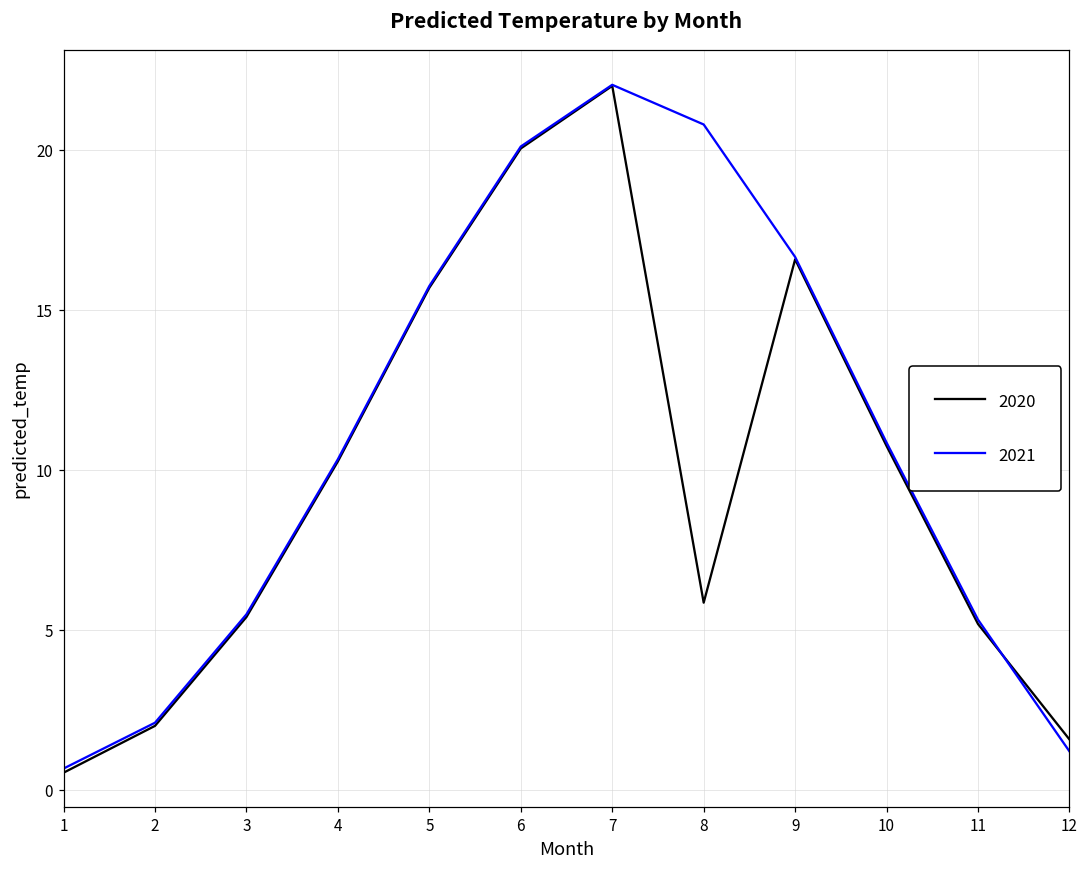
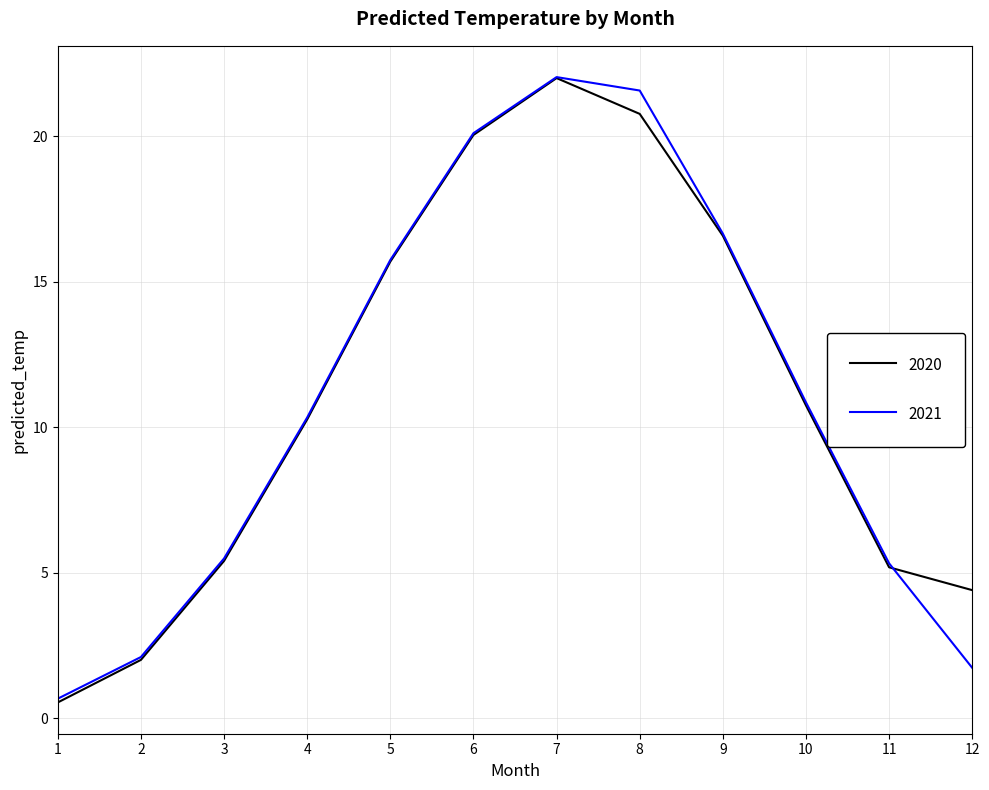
2020, 8: 5.9 -> 20.8
2021, 8: 20.8 -> 21.6
2020, 12: 1.6 -> 4.4
2021, 12: 1.2 -> 1.7
